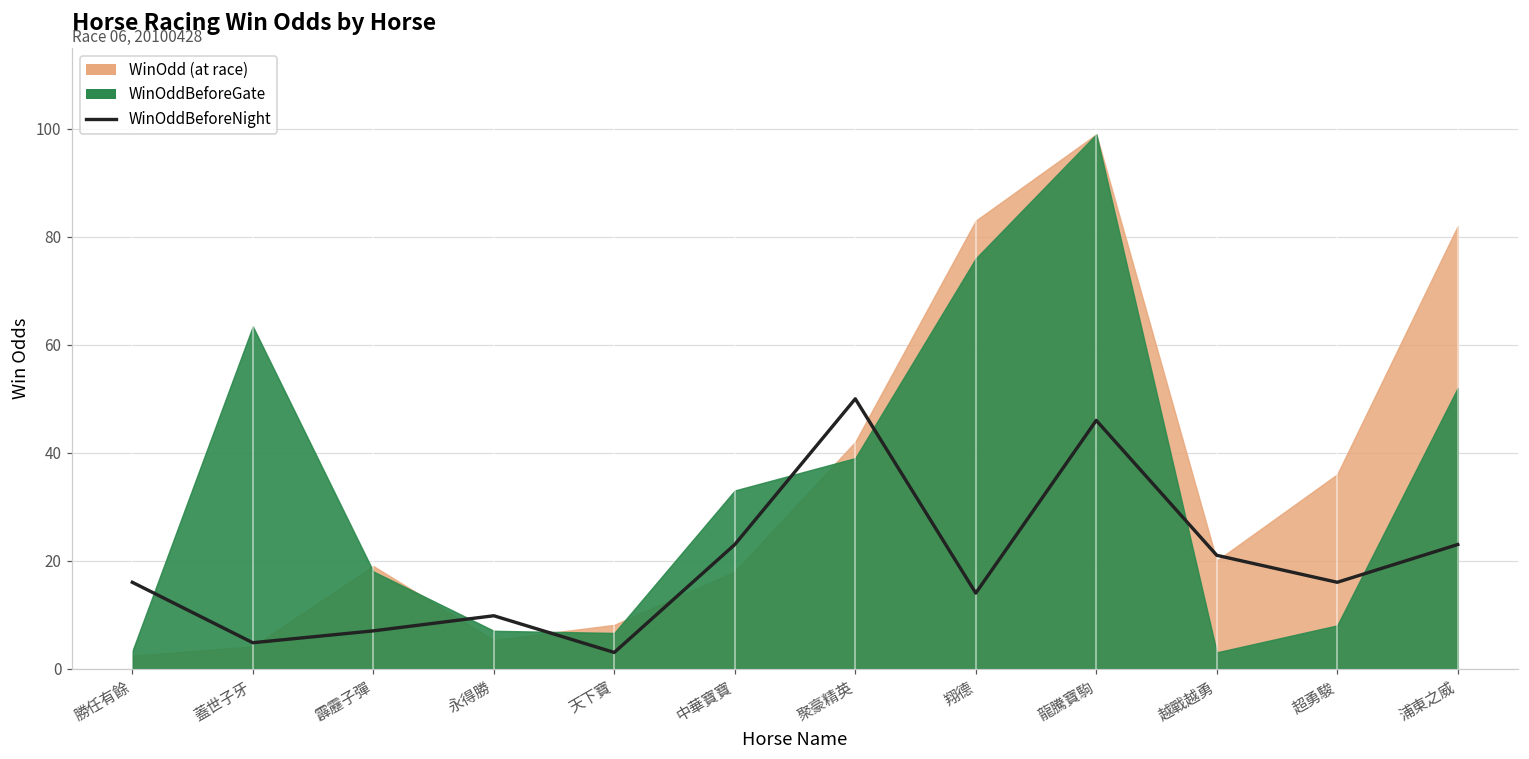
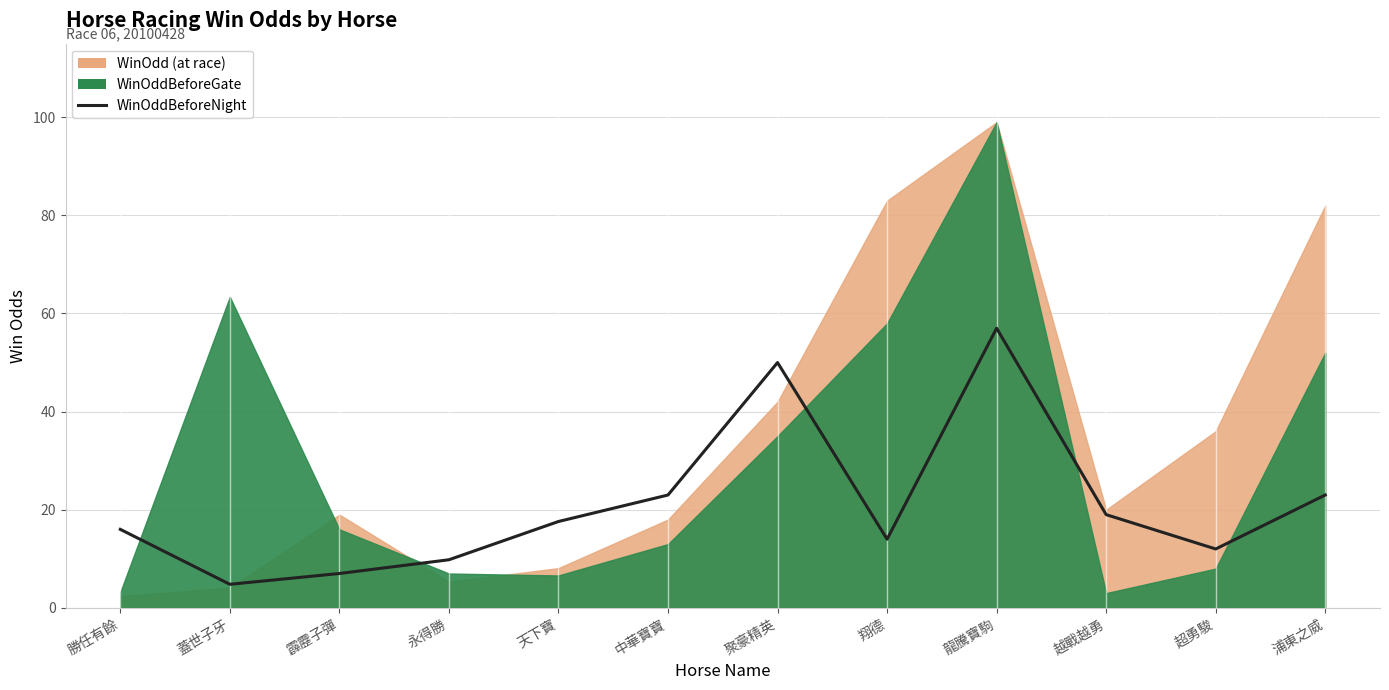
WinOddBeforeGate, 霹靂子彈: 18 -> 16
WinOddBeforeNight, 天下寶: 3 -> 18
WinOddBeforeGate, 中華寶寶: 33 -> 13
WinOddBeforeGate, 聚豪精英: 39 -> 35
WinOddBeforeGate, 翔德: 76 -> 58
WinOddBeforeNight, 龍騰寶駒: 46 -> 57
WinOddBeforeNight, 越戰越勇: 21 -> 19
WinOddBeforeNight, 超勇駿: 16 -> 12
